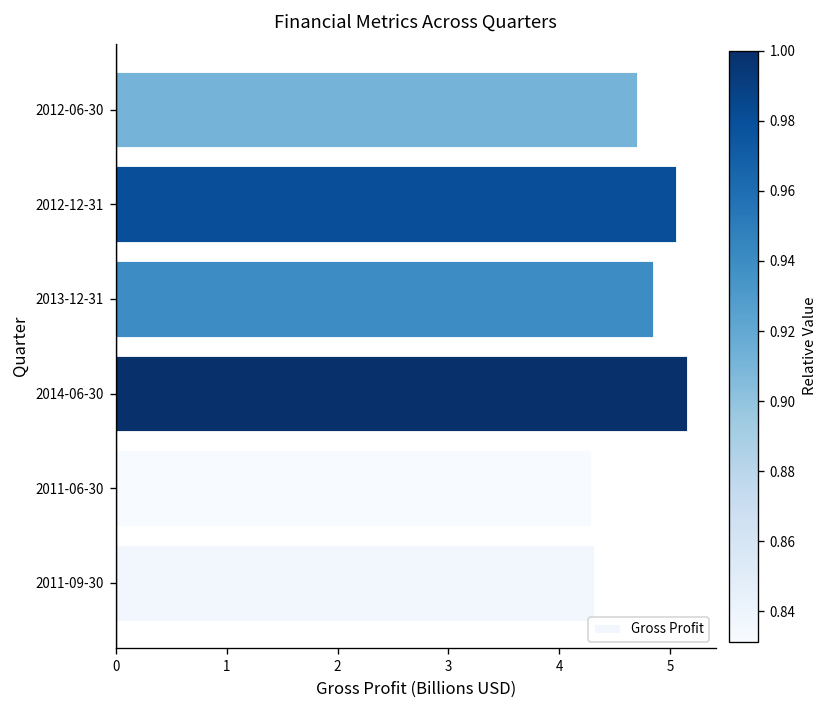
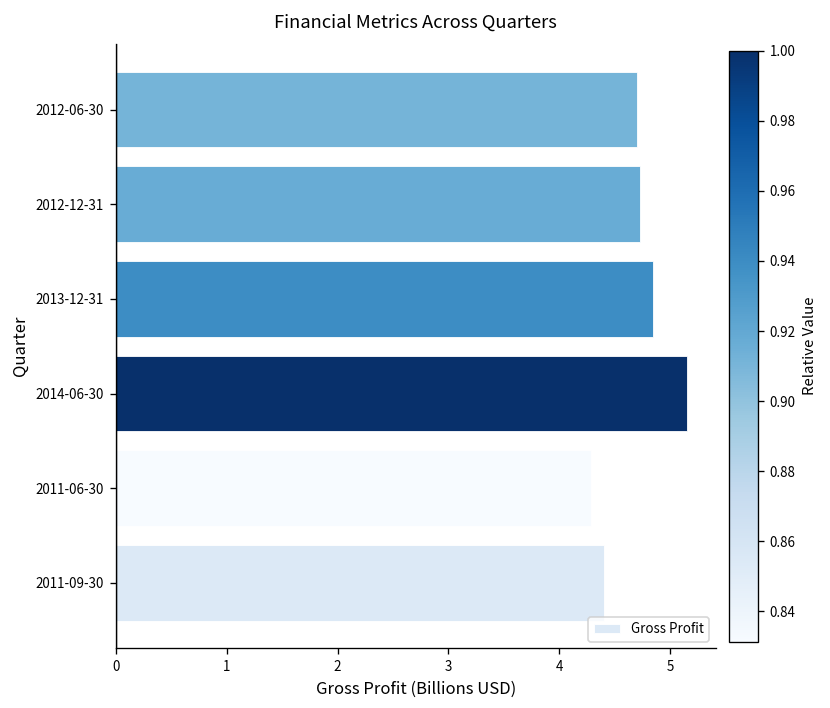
2012-12-31: 5.1 -> 4.7
2011-09-30: 4.3 -> 4.4
